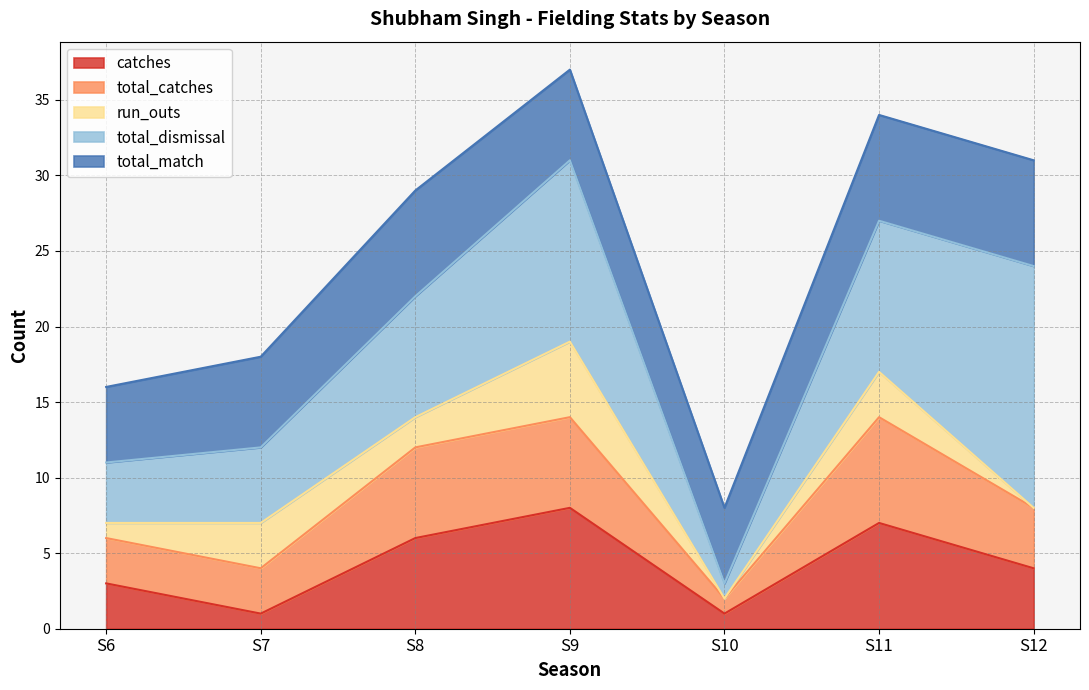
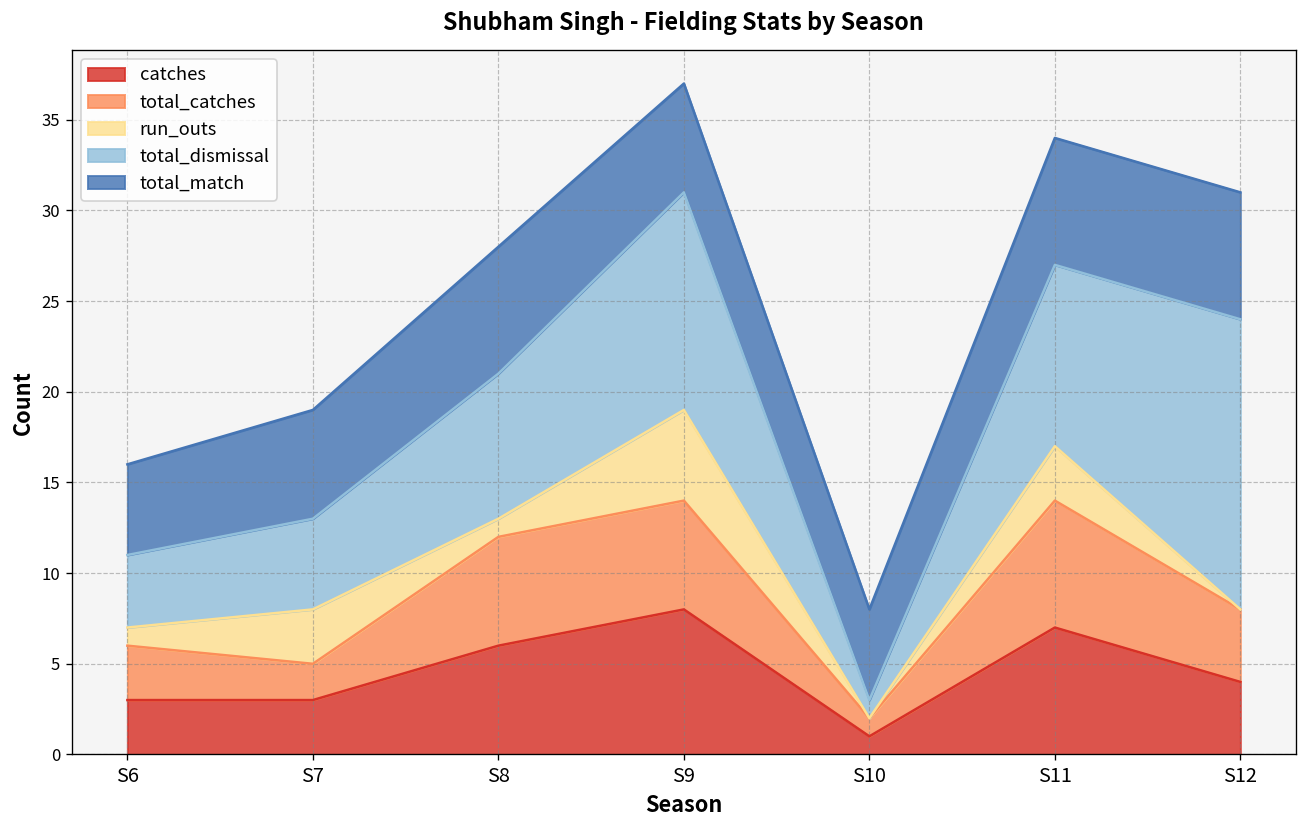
catches, S7: 1 -> 3
total_catches, S7: 3 -> 2
run_outs, S8: 2 -> 1
